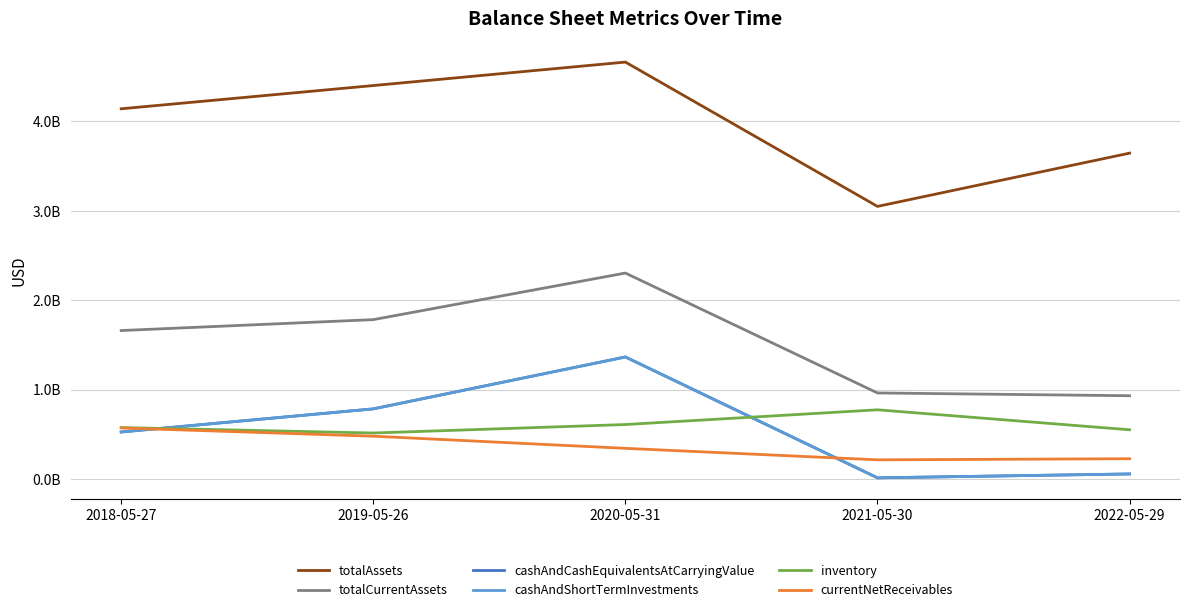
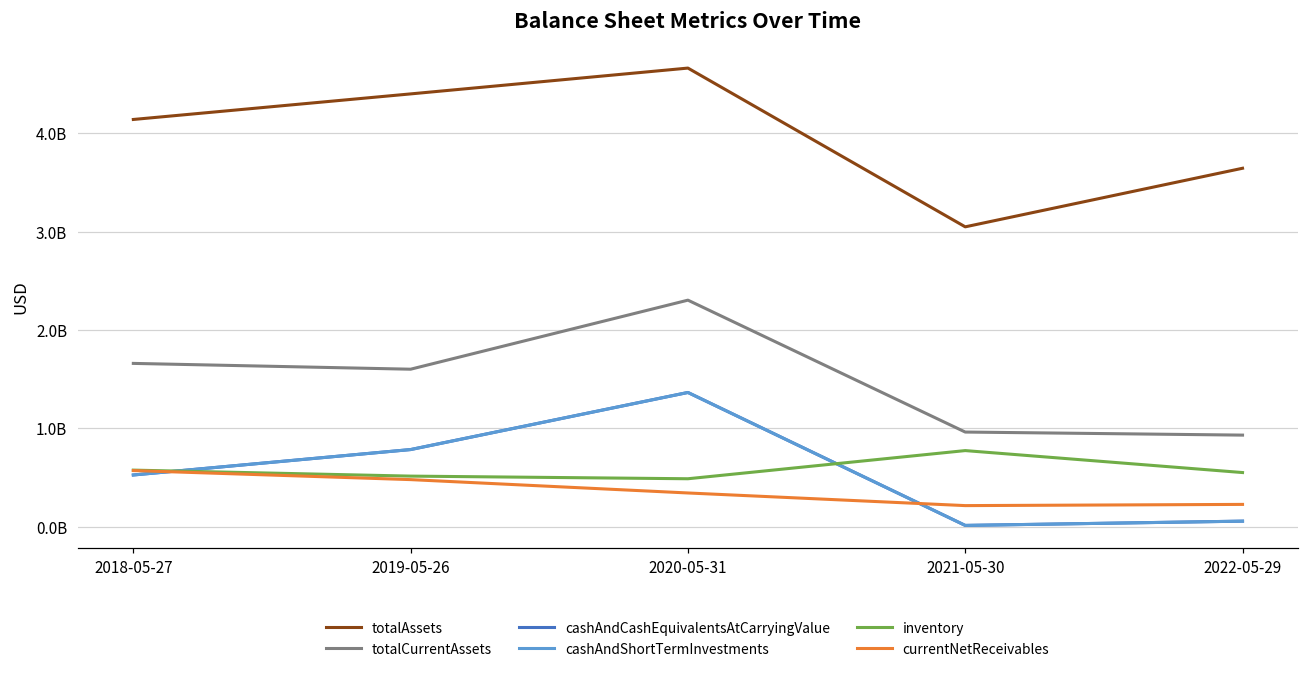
totalCurrentAssets, 2019-05-26: 1800000000 -> 1600000000
inventory, 2020-05-31: 600000000 -> 500000000
